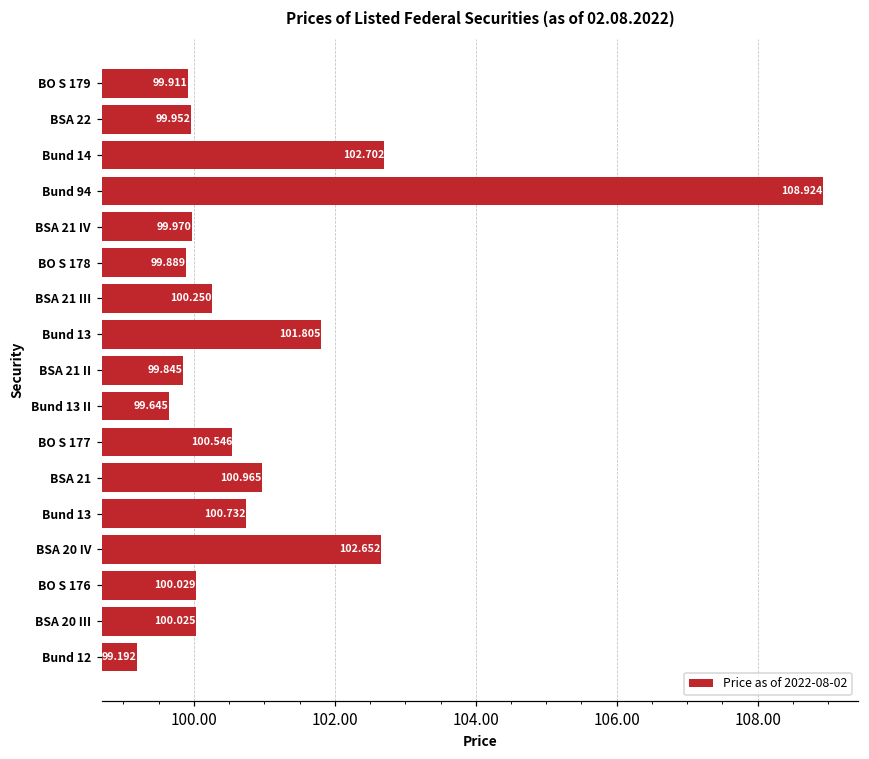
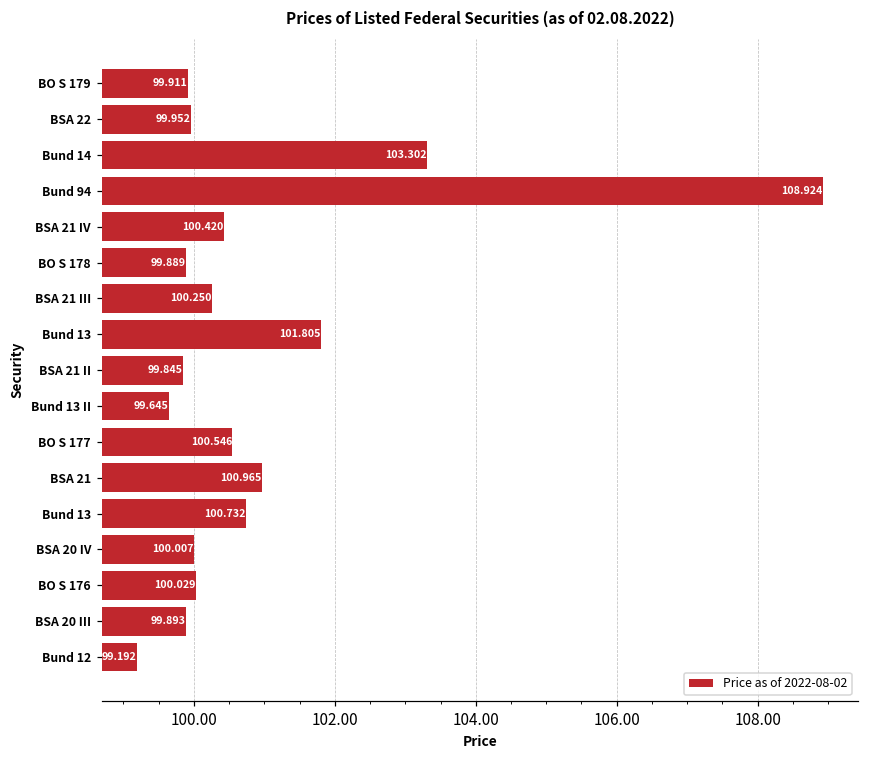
Bund 14: 102.702 -> 103.302
BSA 21 IV: 99.970 -> 100.420
BSA 20 IV: 102.652 -> 100.007
BSA 20 III: 100.025 -> 99.893
